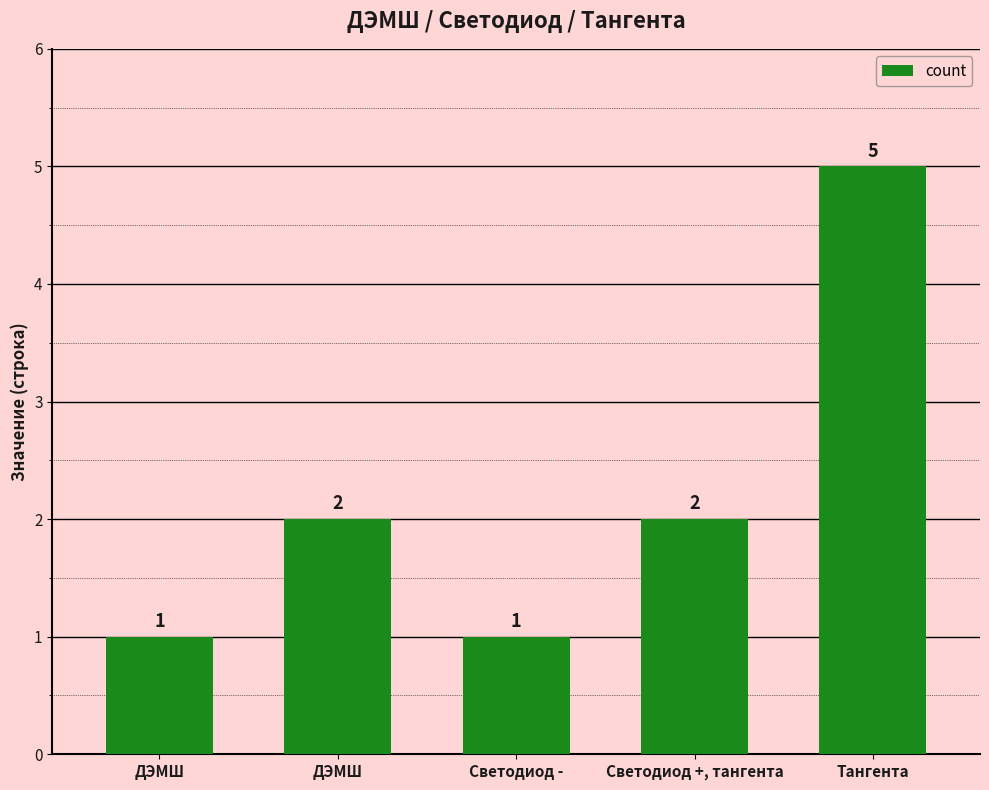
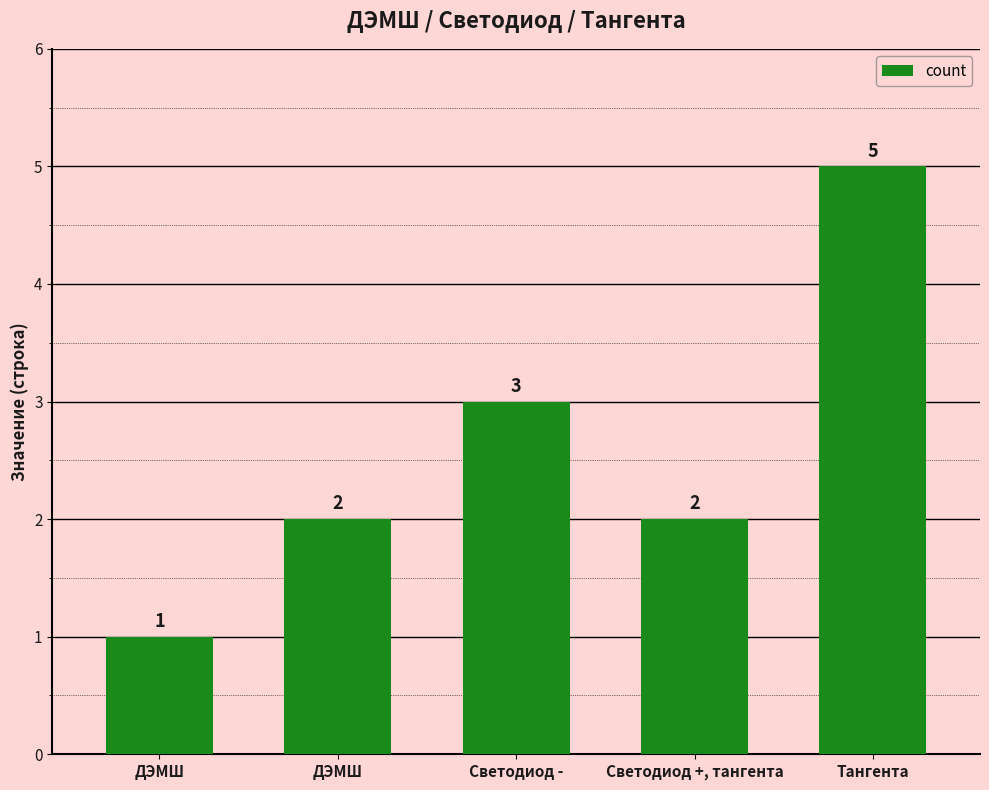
Светодиод -: 1 -> 3
